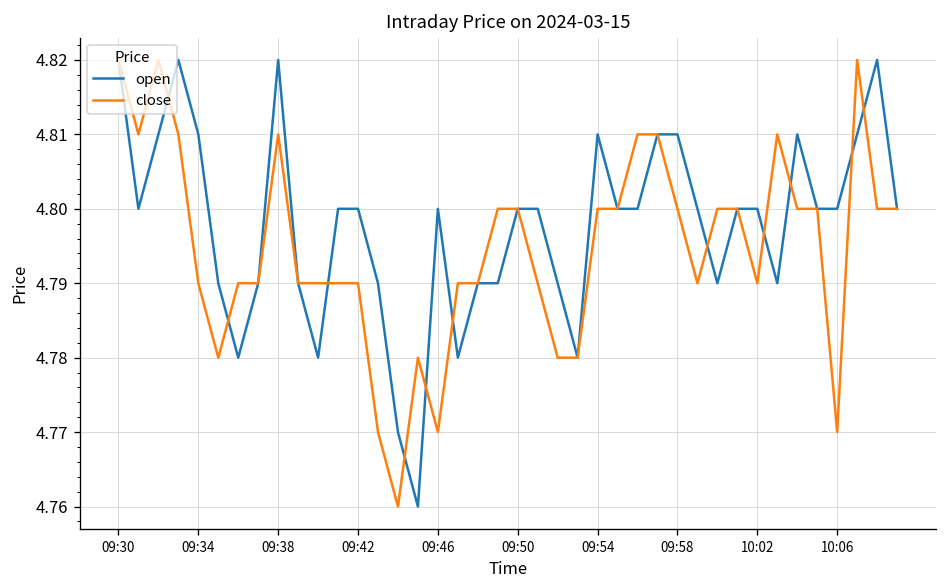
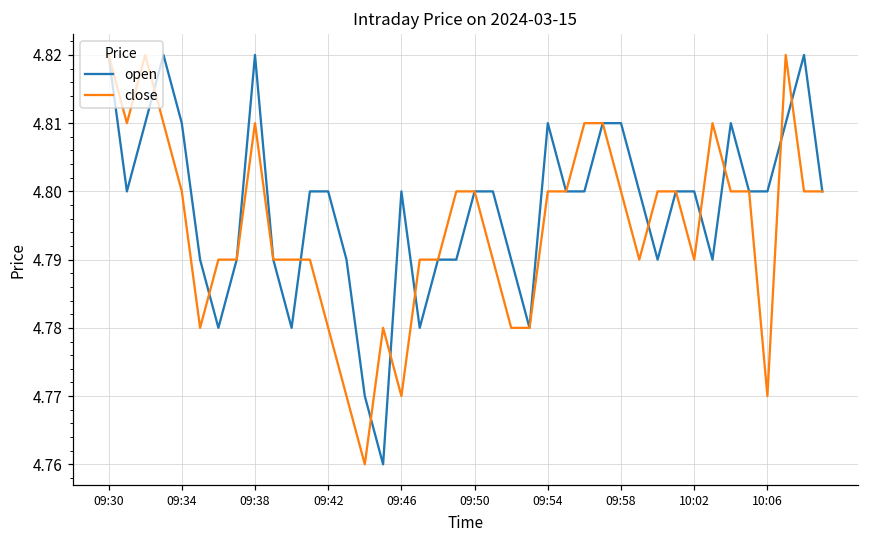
close, 09:34: 4.79 -> 4.80
close, 09:42: 4.79 -> 4.78
